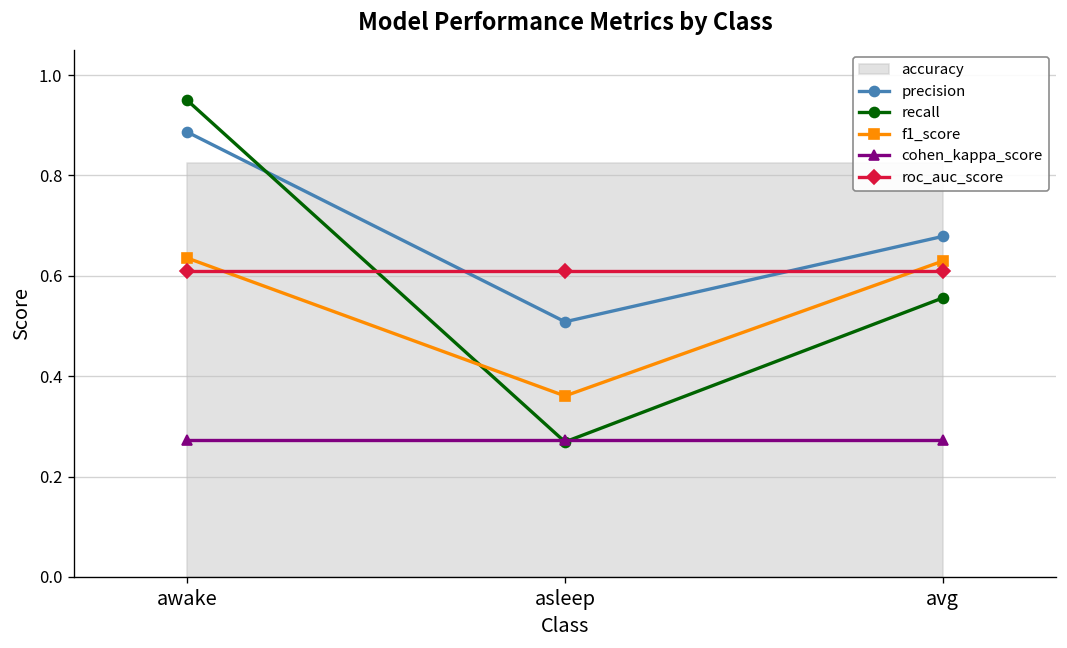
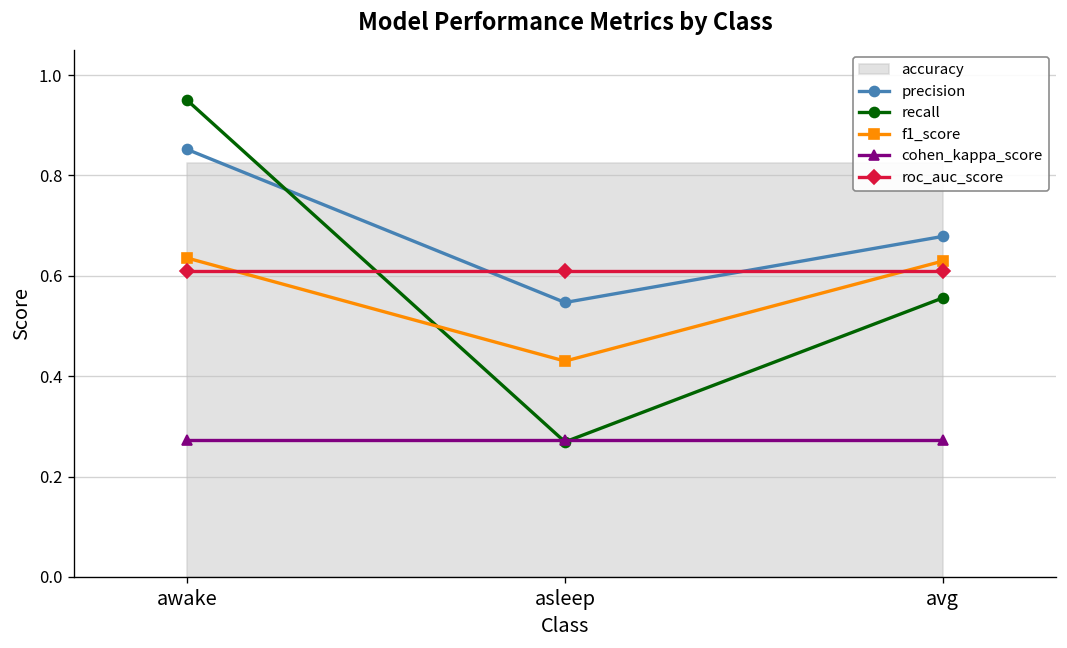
precision, awake: 0.89 -> 0.85
precision, asleep: 0.51 -> 0.55
f1_score, asleep: 0.36 -> 0.43
